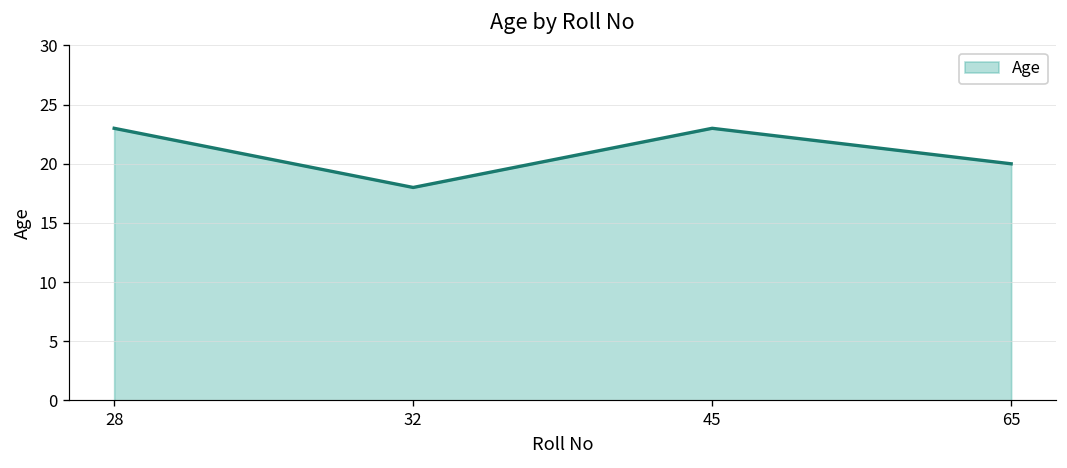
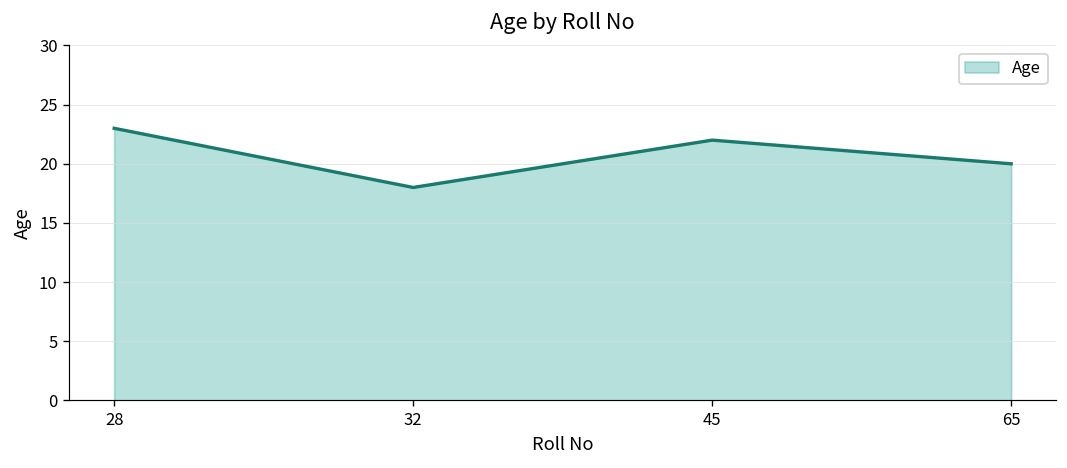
45: 23 -> 22
